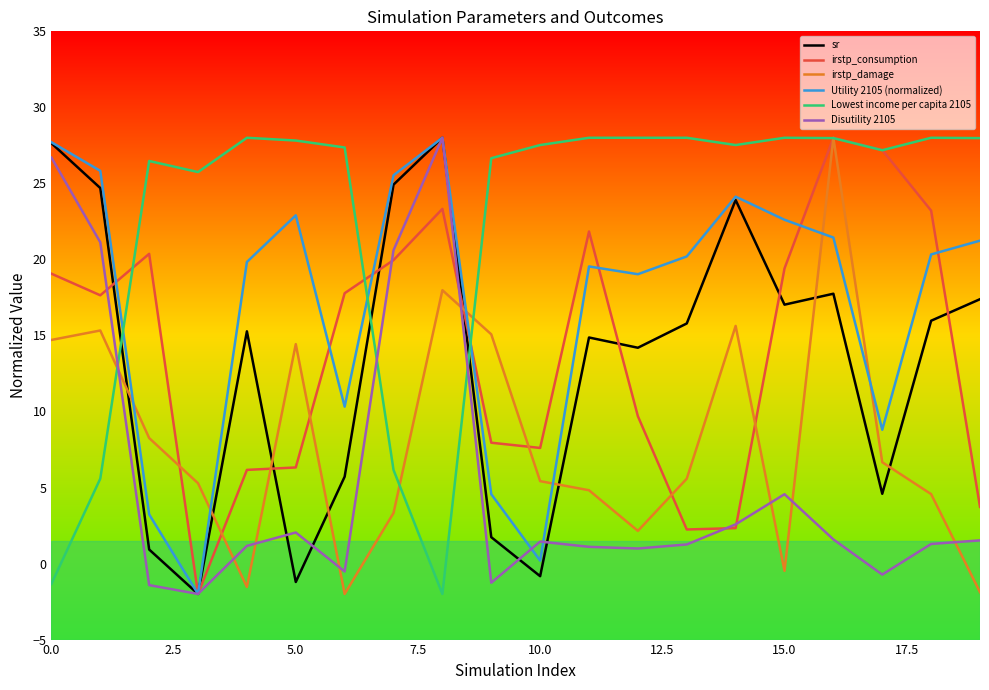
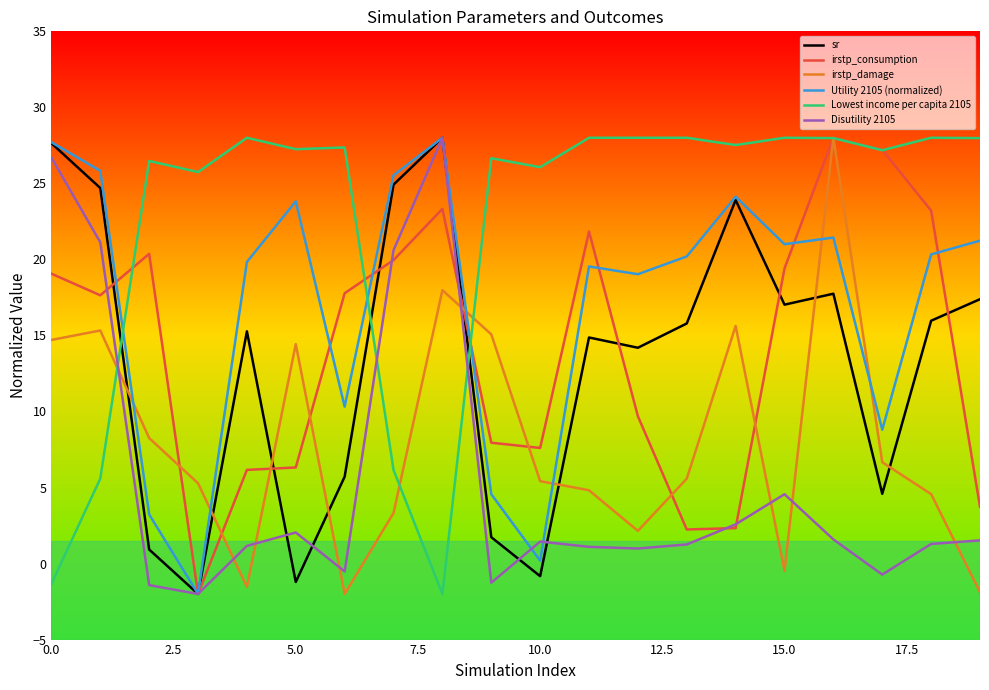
Utility 2105 (normalized), 5.0: 22.9 -> 23.8
Lowest income per capita 2105, 5.0: 27.8 -> 27.2
Lowest income per capita 2105, 10.0: 27.5 -> 26.1
Utility 2105 (normalized), 15.0: 22.6 -> 21.0
